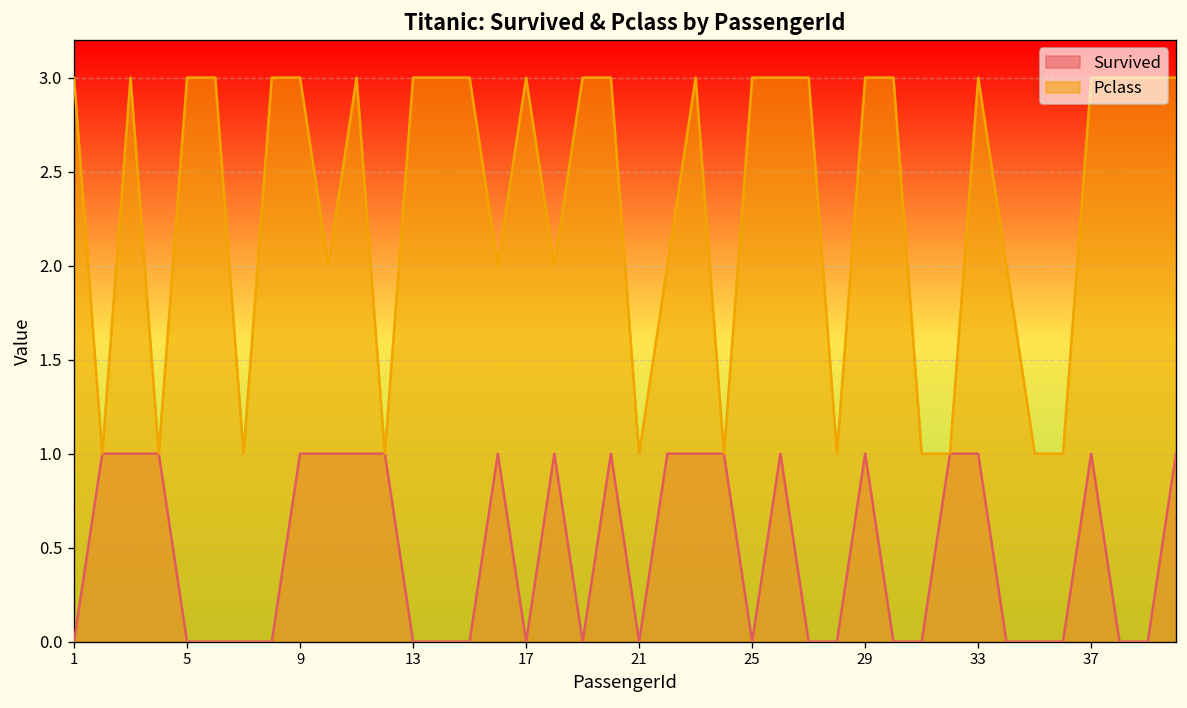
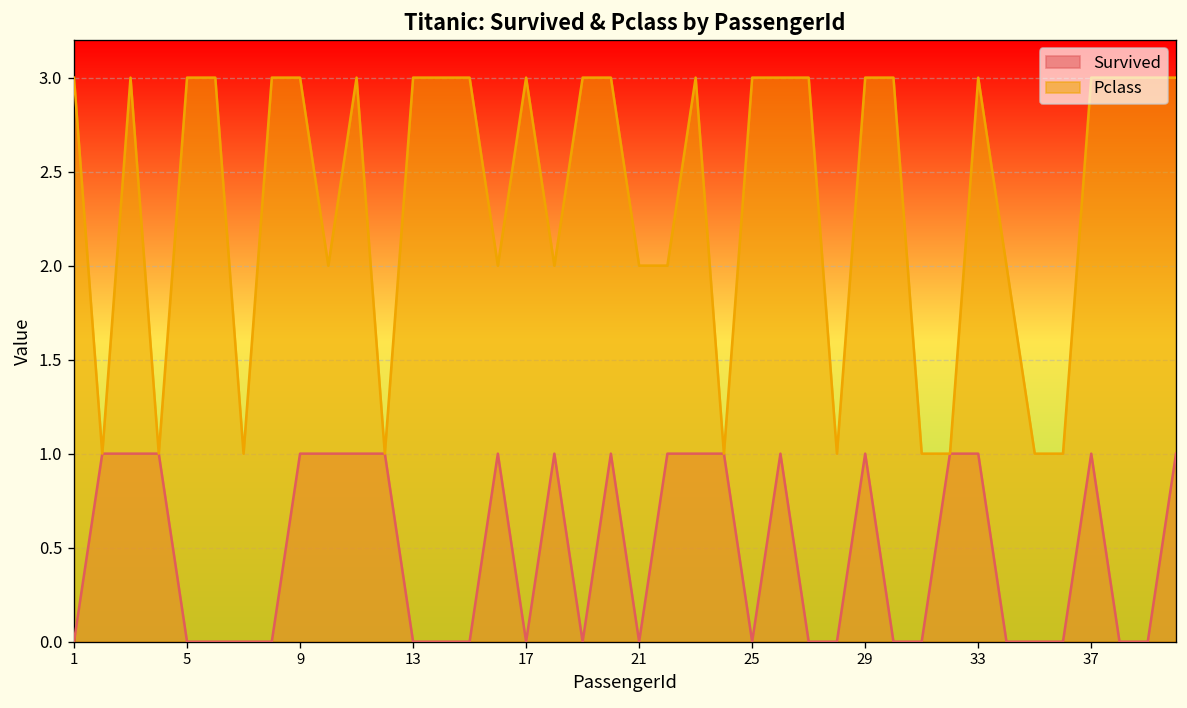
Pclass, 21: 1 -> 2
